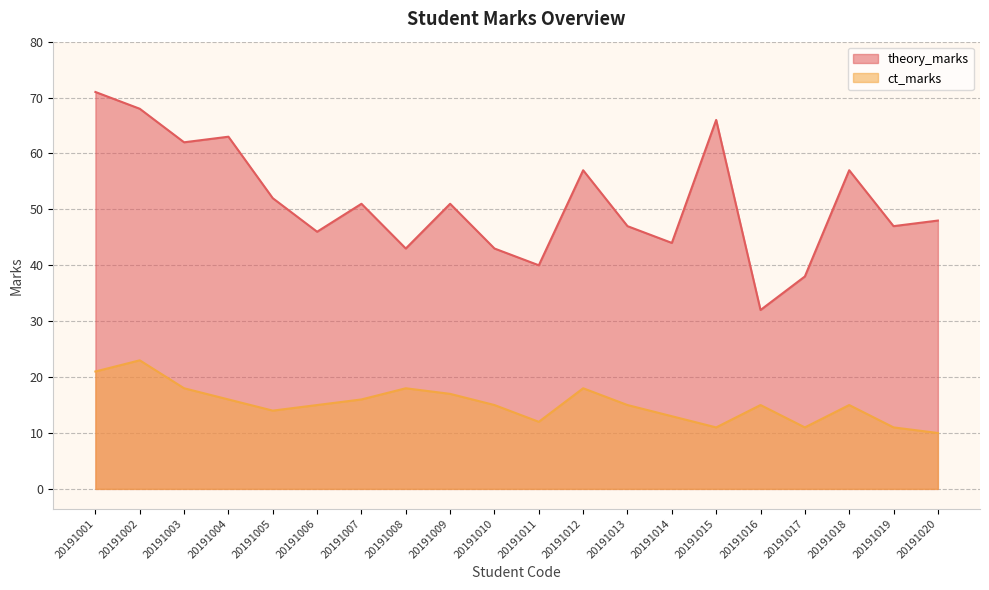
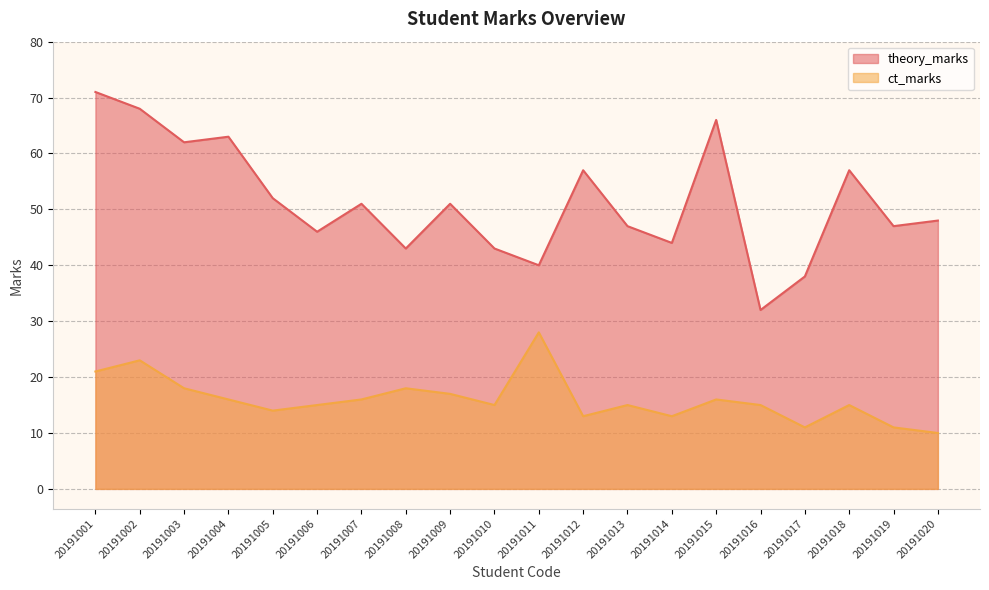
ct_marks, 20191011: 12 -> 28
ct_marks, 20191012: 18 -> 13
ct_marks, 20191015: 11 -> 16
